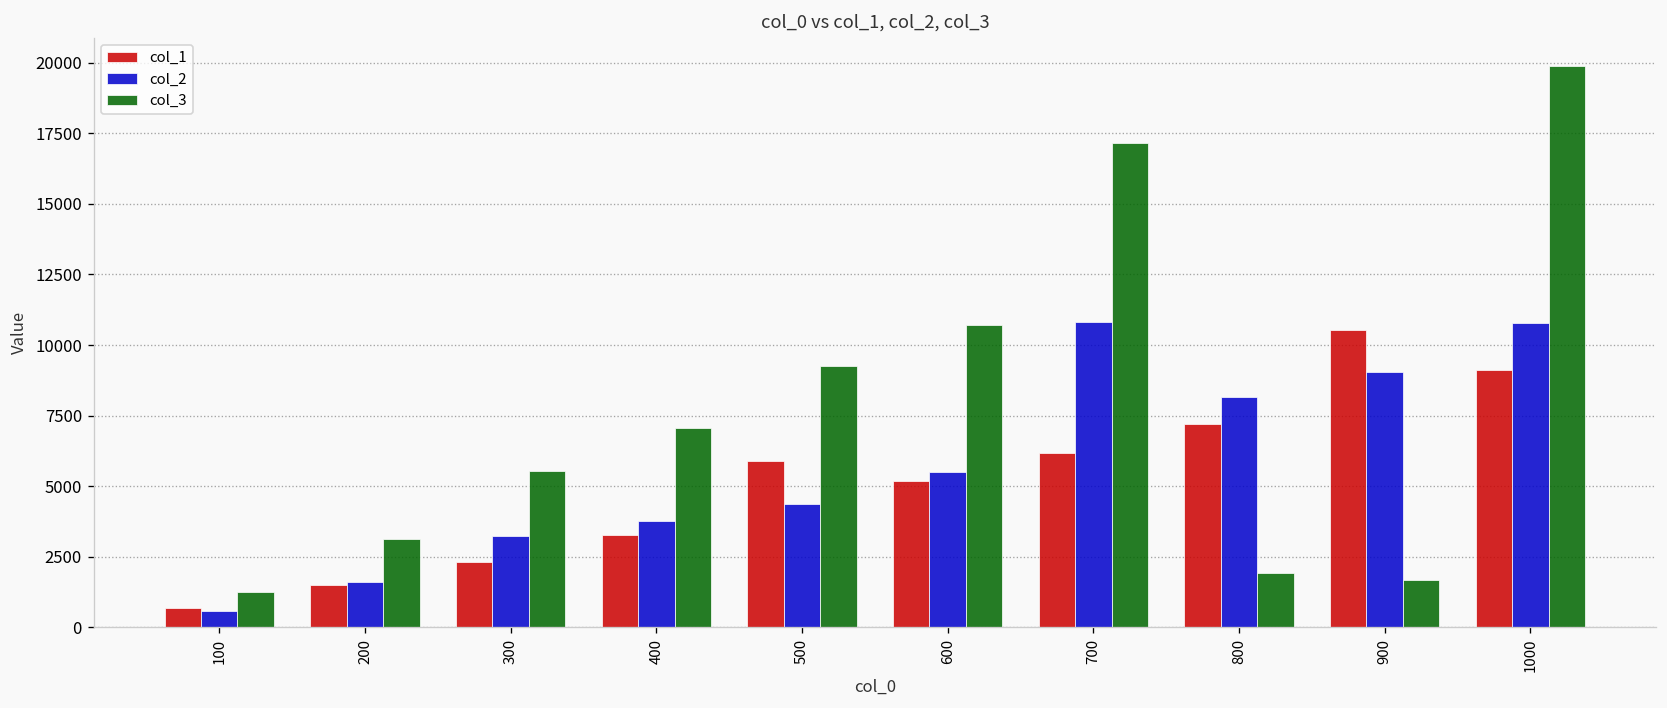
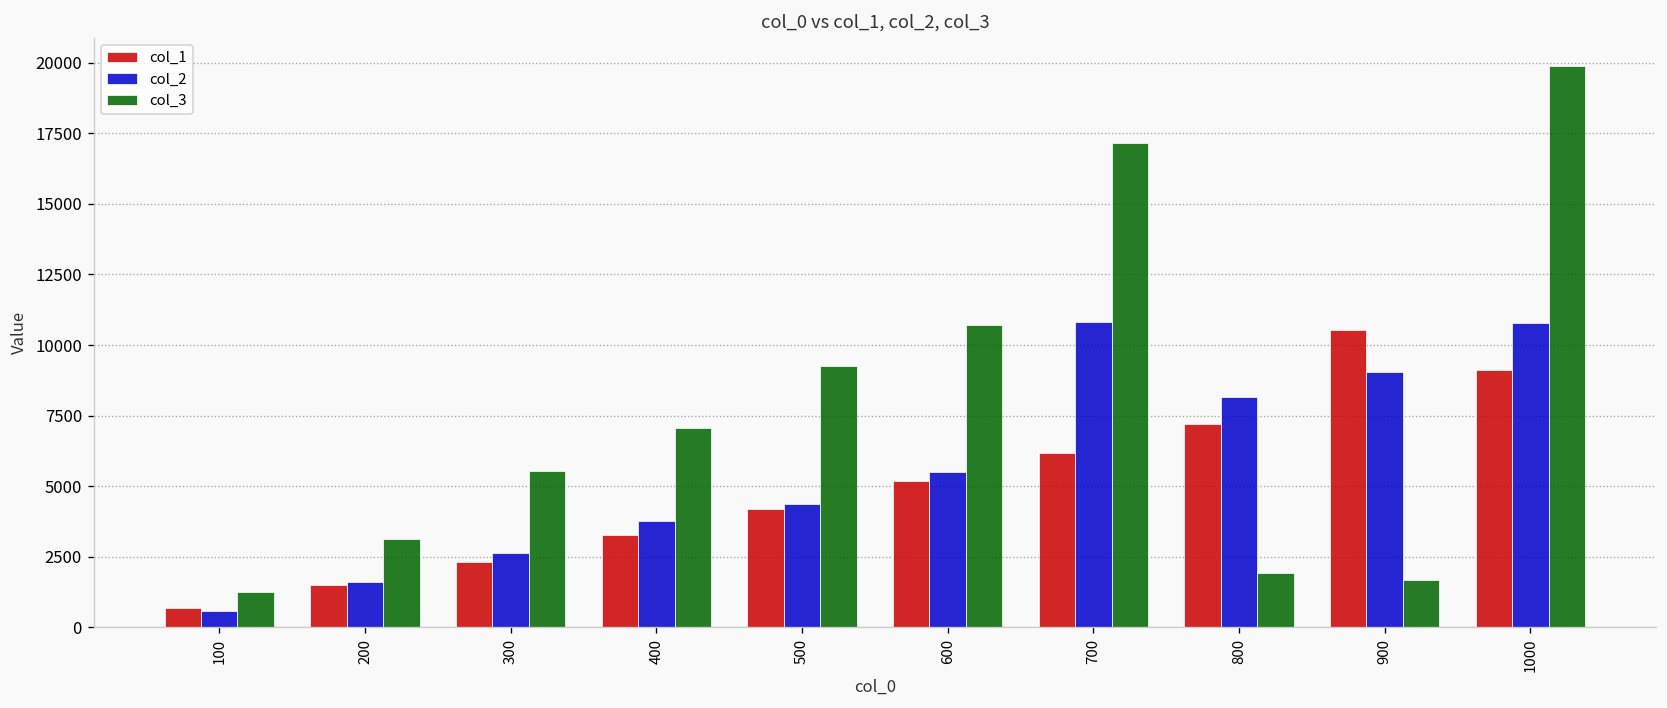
col_2, 300: 3200 -> 2600
col_1, 500: 5900 -> 4200
